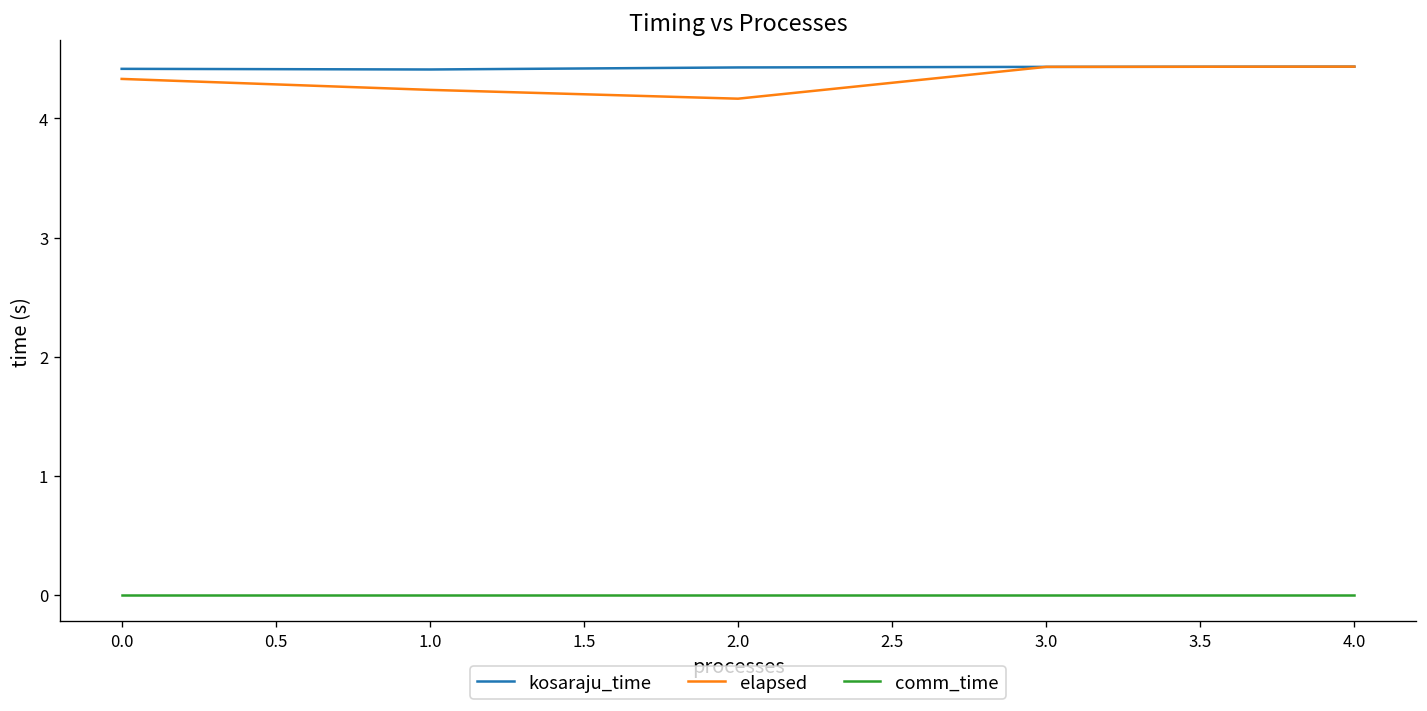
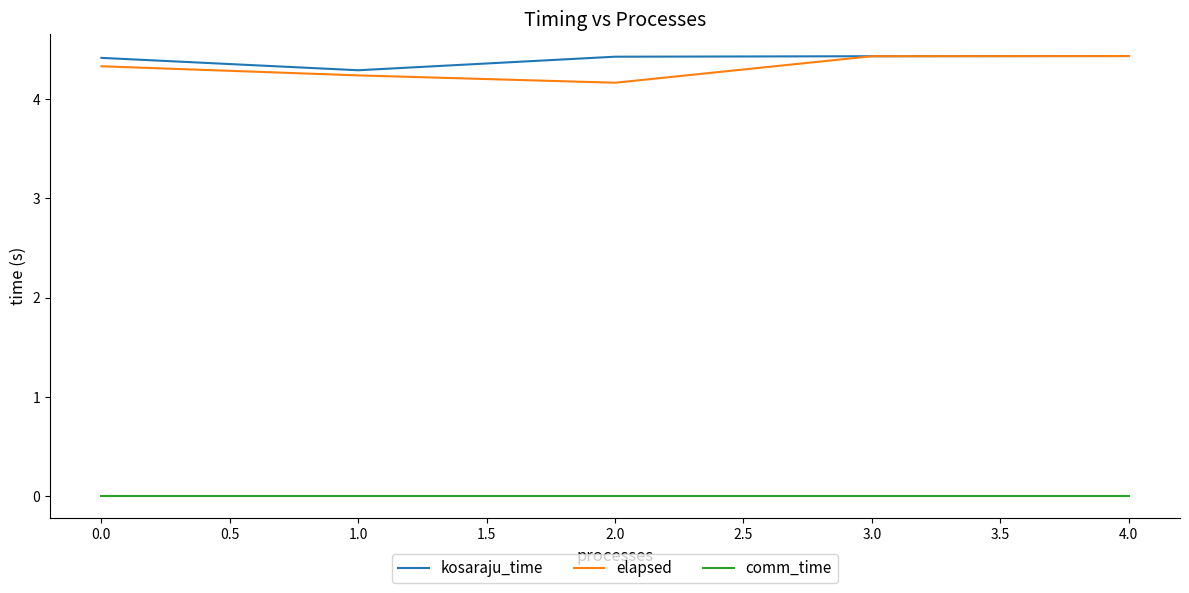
kosaraju_time, 1.0: 4.4 -> 4.3
